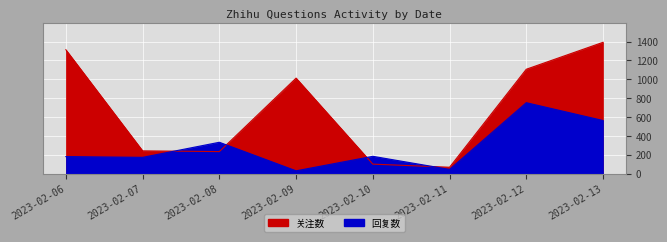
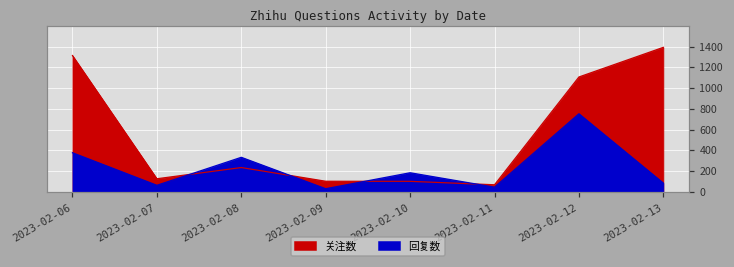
回复数, 2023-02-06: 200 -> 400
关注数, 2023-02-07: 200 -> 100
回复数, 2023-02-07: 200 -> 100
关注数, 2023-02-09: 1000 -> 100
回复数, 2023-02-13: 600 -> 100
